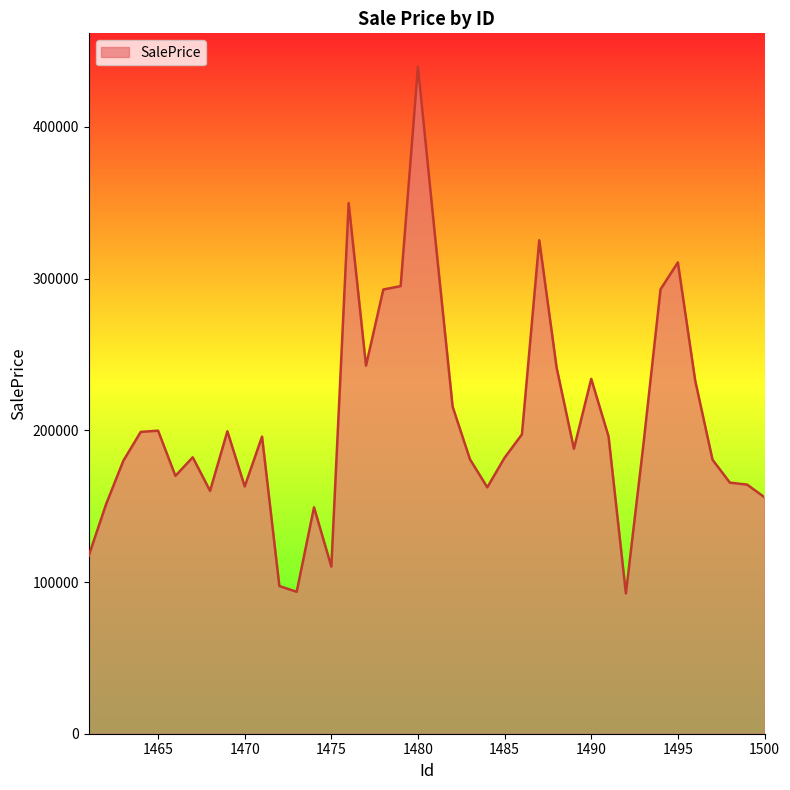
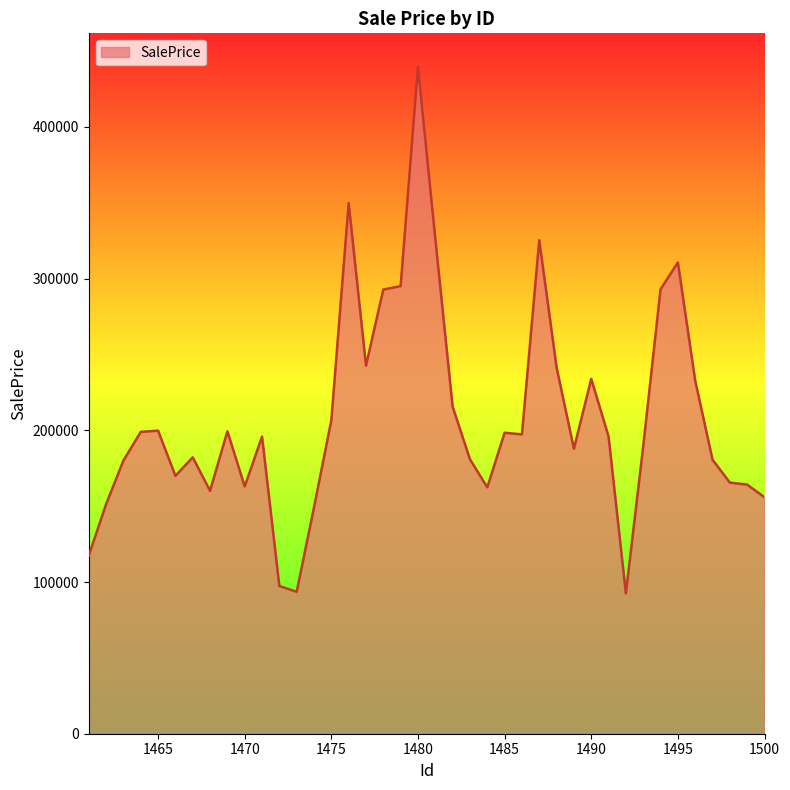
1475: 110000 -> 207000
1485: 182000 -> 198000
